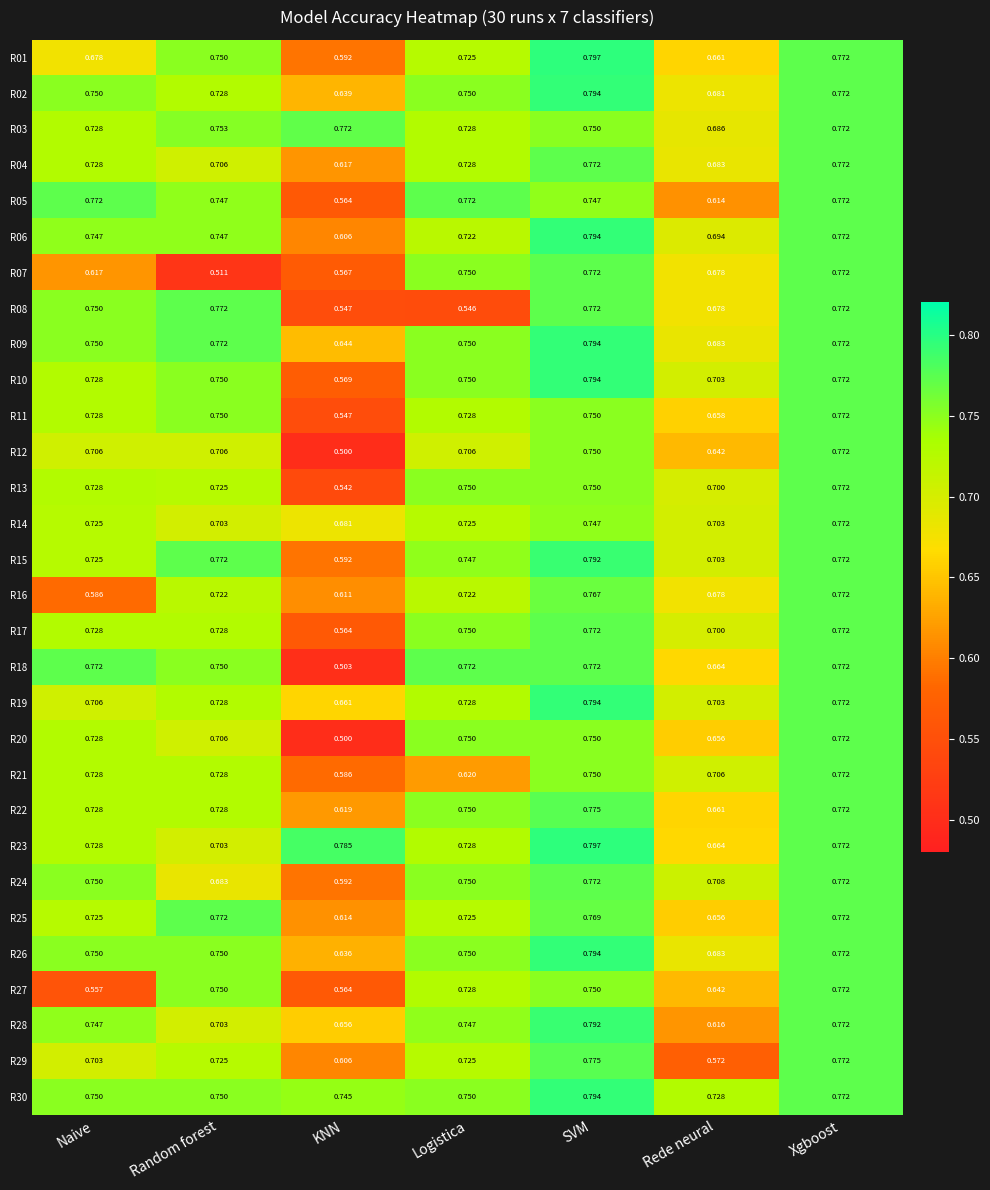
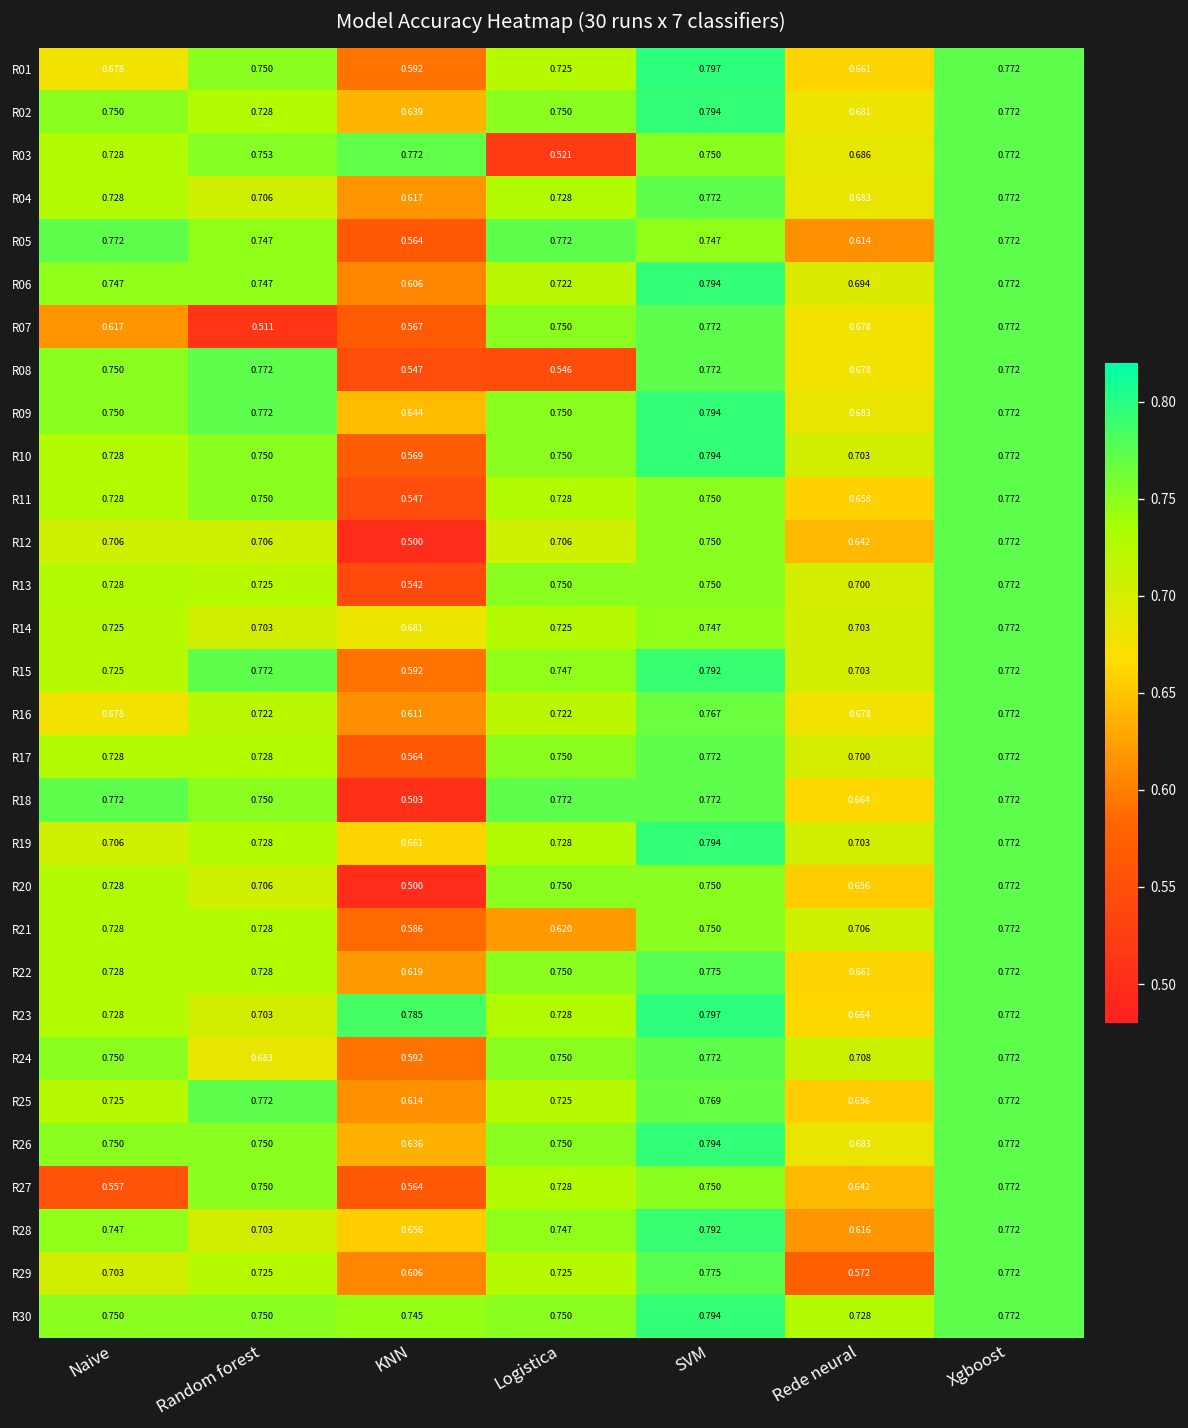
R03, Logistica: 0.728 -> 0.521
R16, Naive: 0.586 -> 0.678
